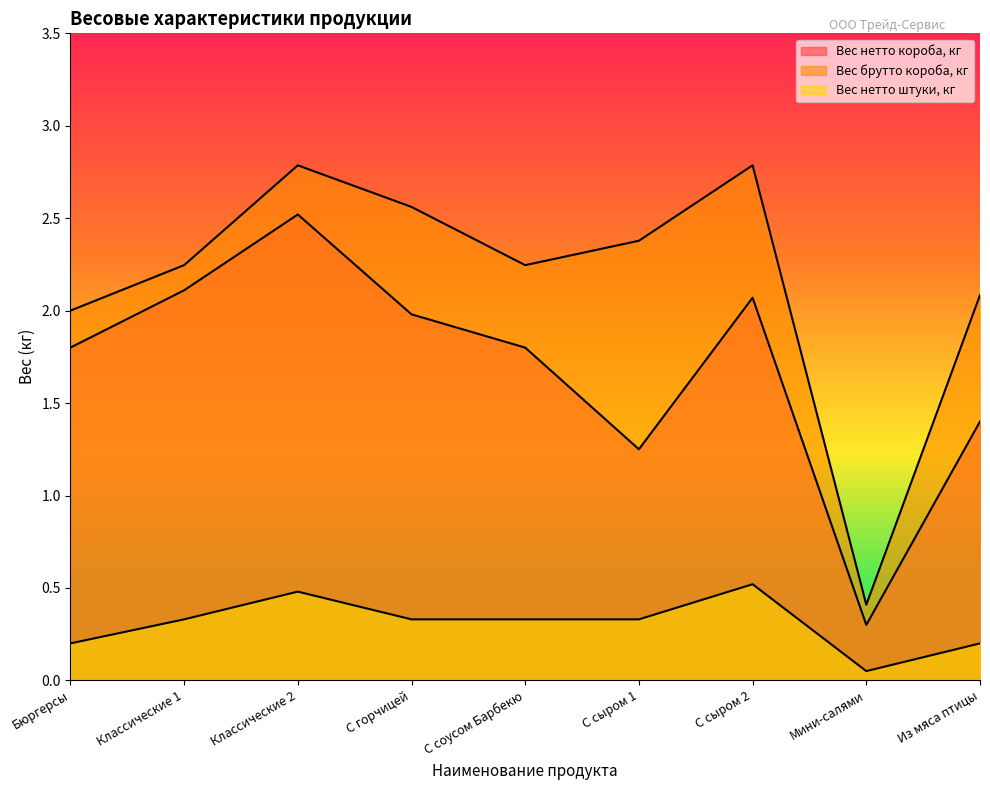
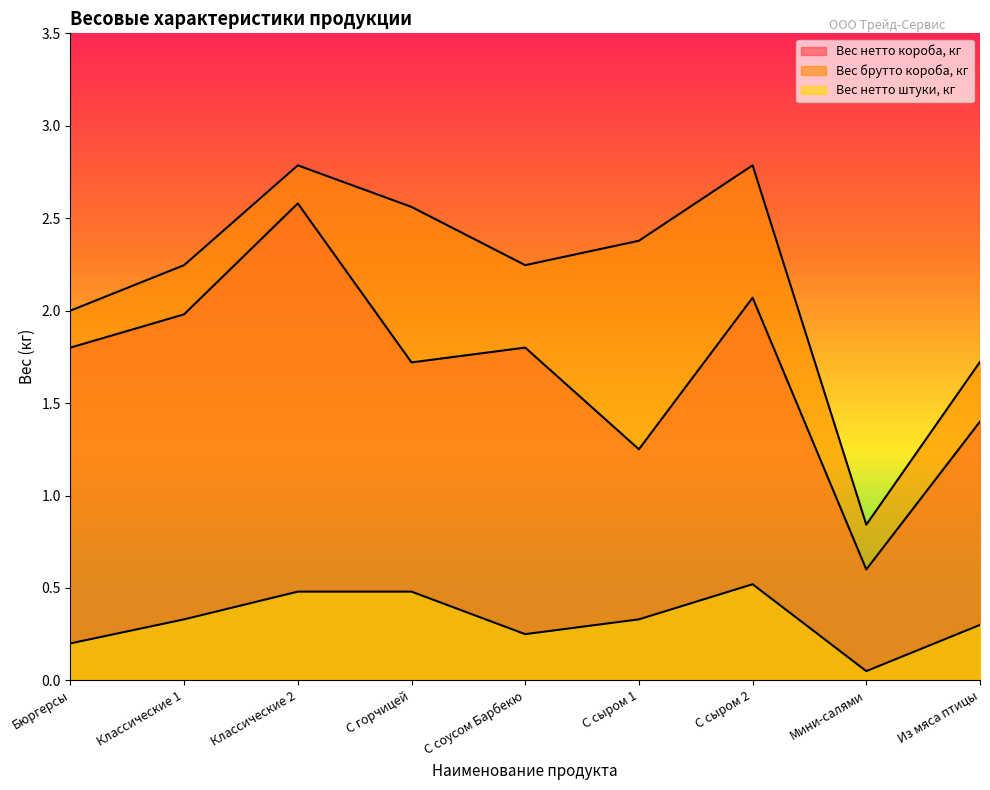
Вес нетто короба, кг, Классические 1: 2.11 -> 1.98
Вес нетто короба, кг, Классические 2: 2.52 -> 2.58
Вес нетто короба, кг, С горчицей: 1.98 -> 1.72
Вес нетто штуки, кг, С горчицей: 0.33 -> 0.48
Вес нетто штуки, кг, С соусом Барбекю: 0.33 -> 0.25
Вес нетто короба, кг, Мини-салями: 0.3 -> 0.6
Вес брутто короба, кг, Мини-салями: 0.41 -> 0.84
Вес брутто короба, кг, Из мяса птицы: 2.08 -> 1.72
Вес нетто штуки, кг, Из мяса птицы: 0.2 -> 0.3
